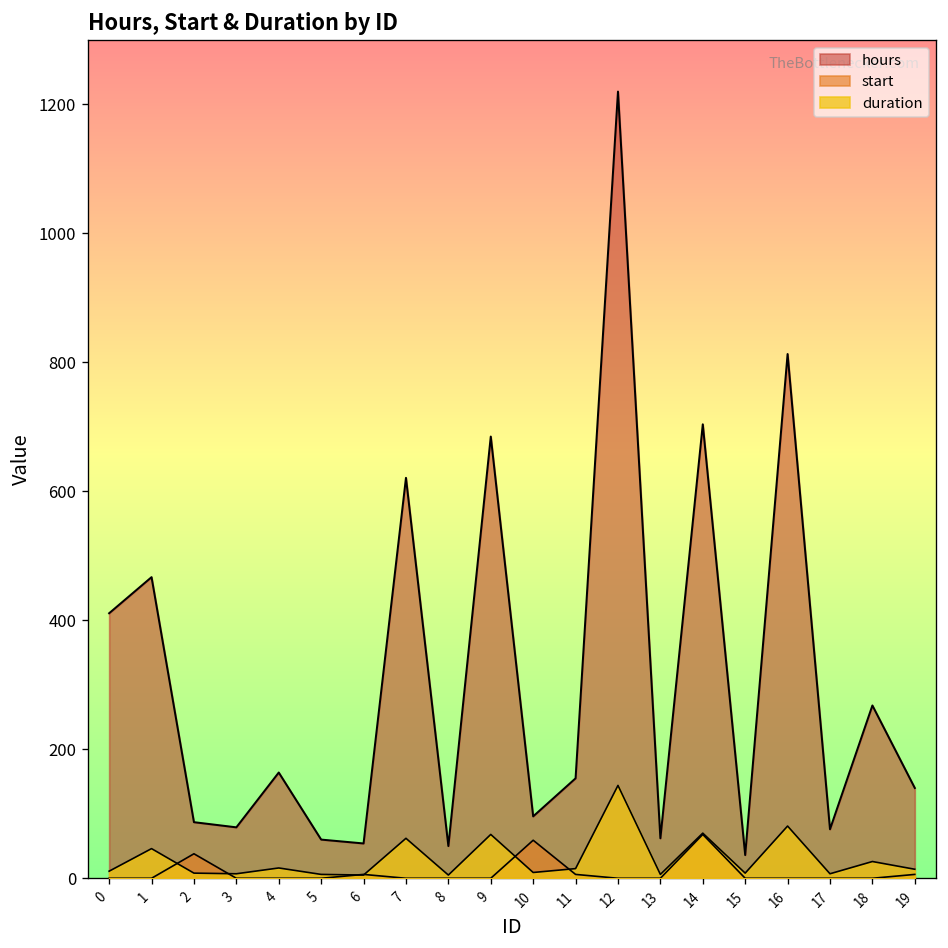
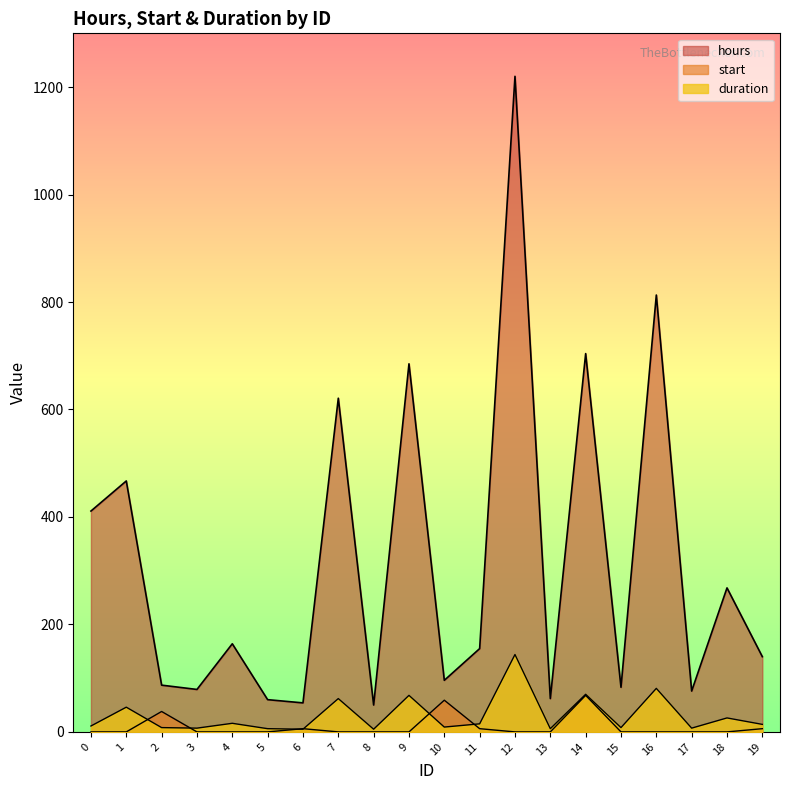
hours, 15: 40 -> 80
